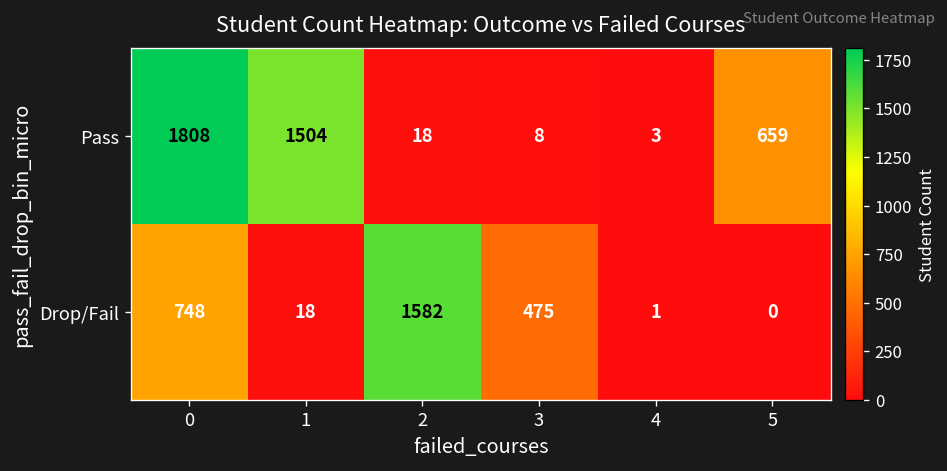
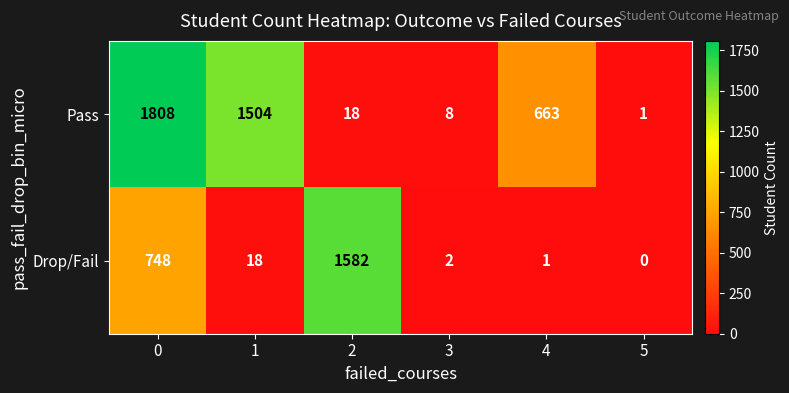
Pass, 4: 3 -> 663
Pass, 5: 659 -> 1
Drop/Fail, 3: 475 -> 2
